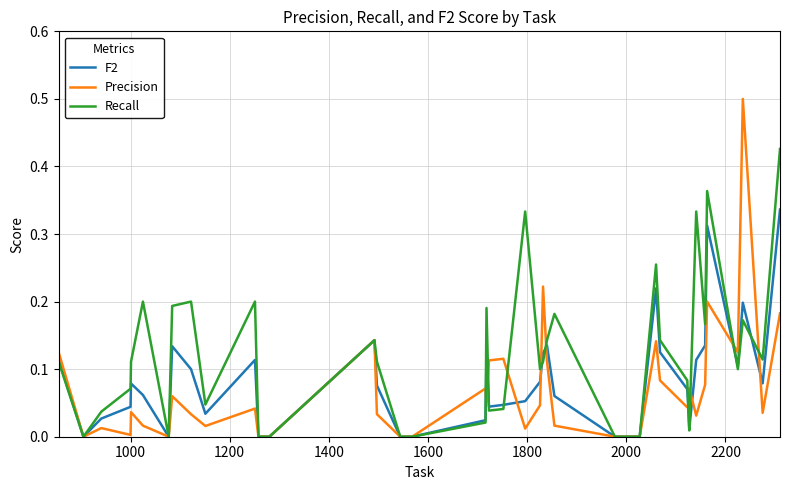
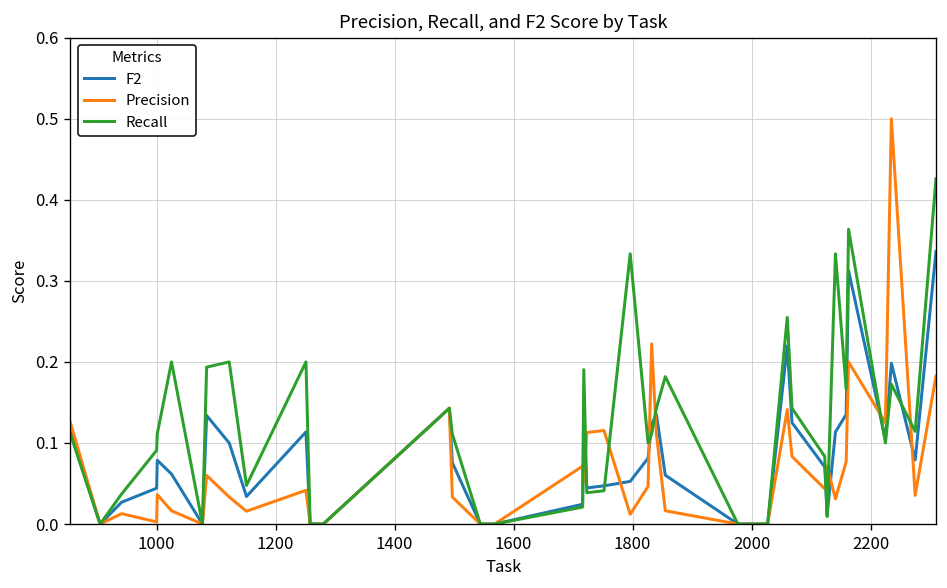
Recall, 1000: 0.07 -> 0.09
